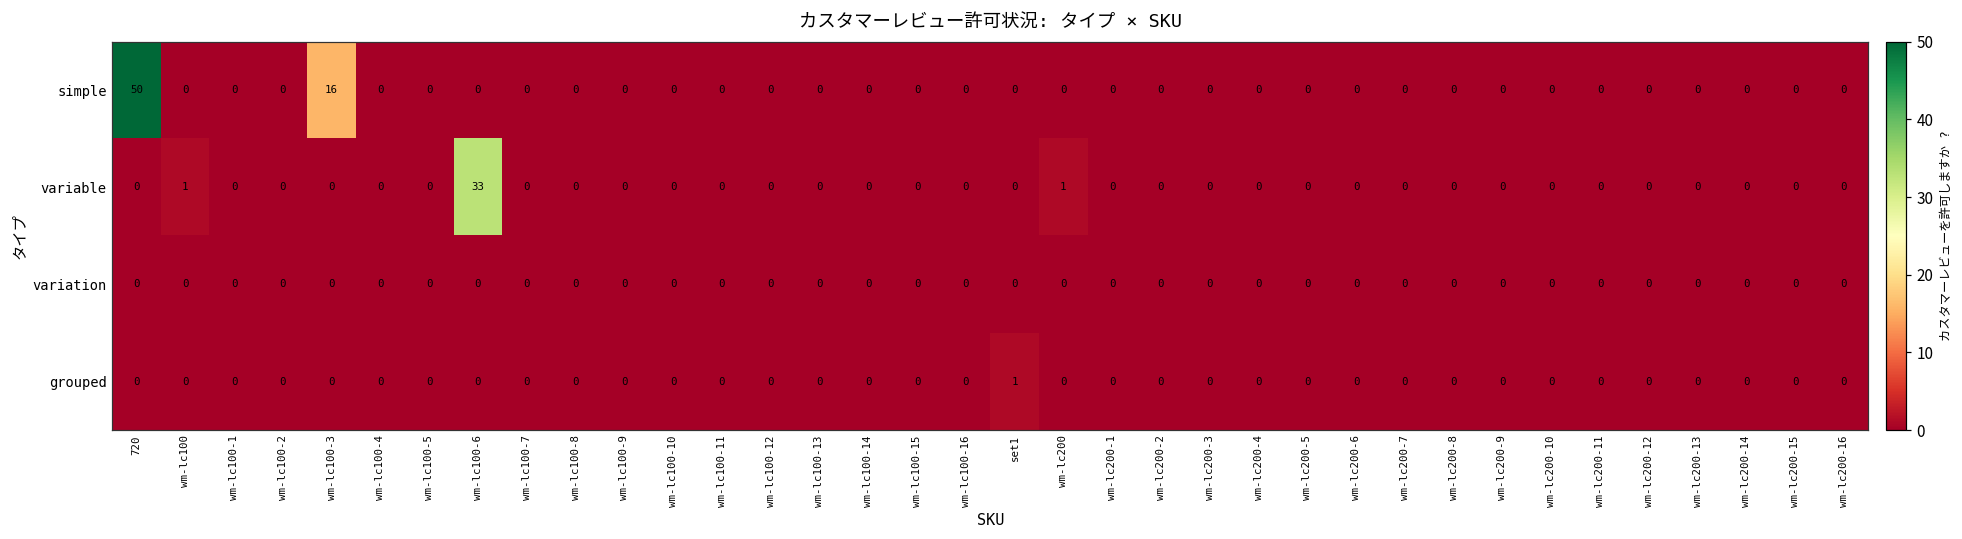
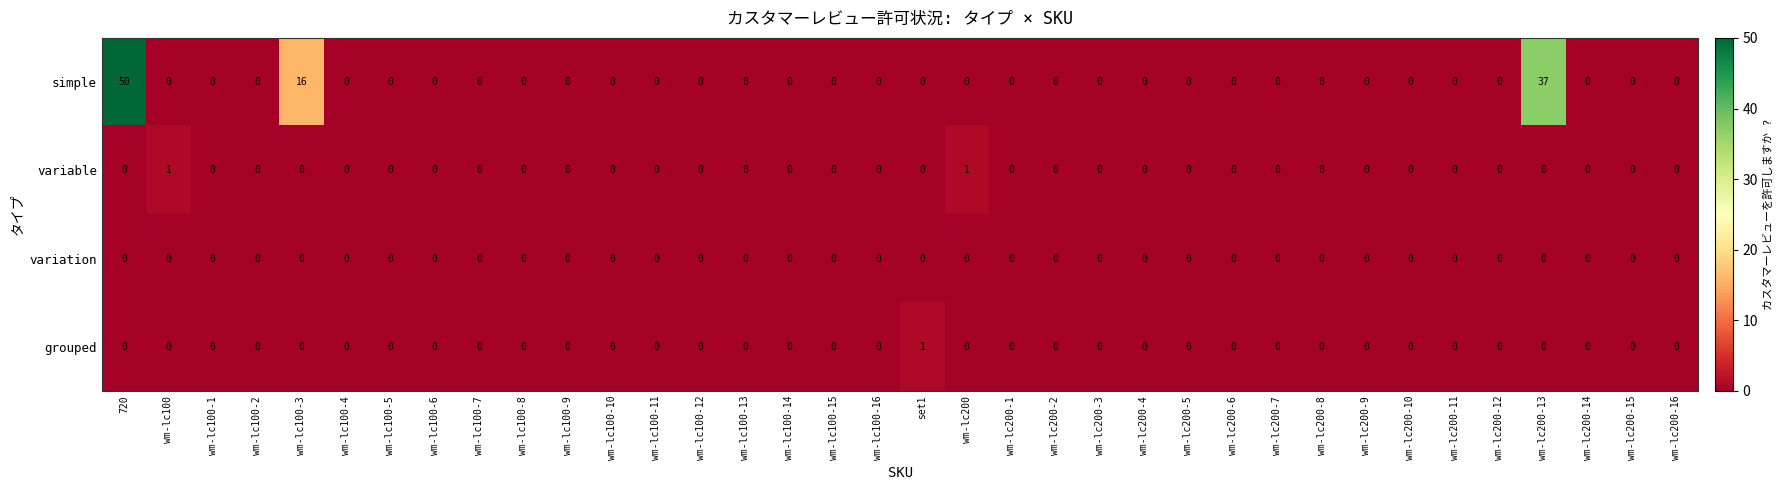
simple, wm-lc200-13: 0 -> 37
variable, wm-lc100-6: 33 -> 0
